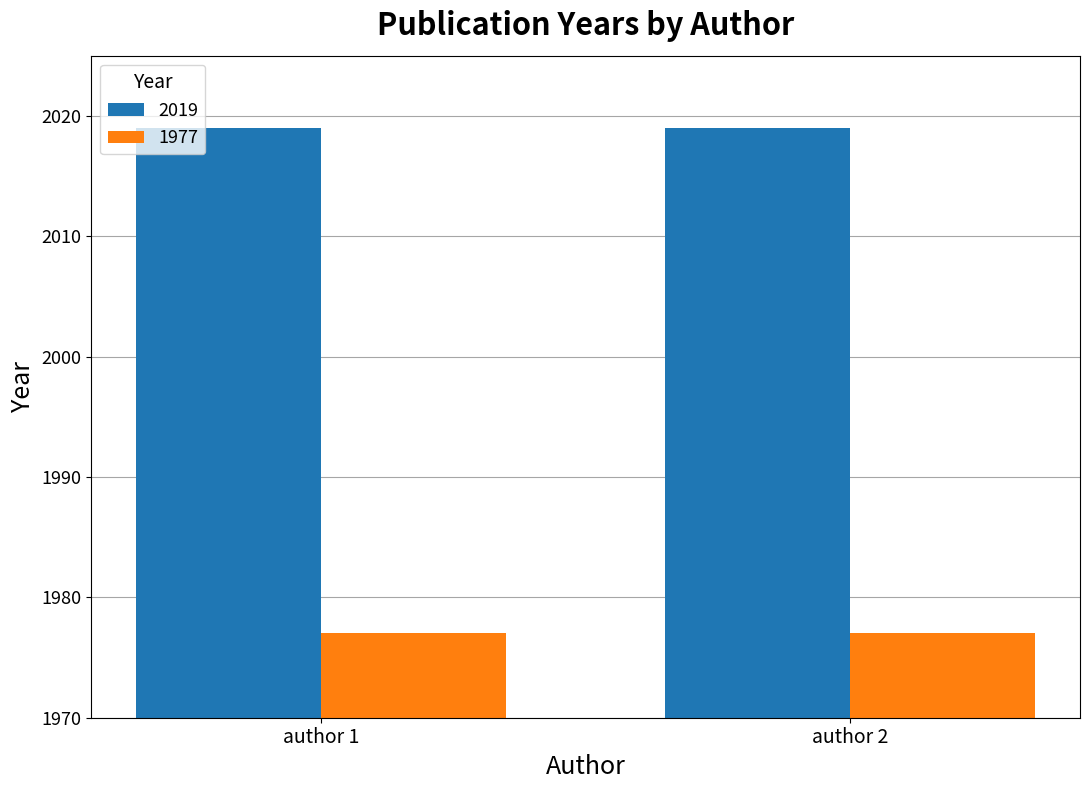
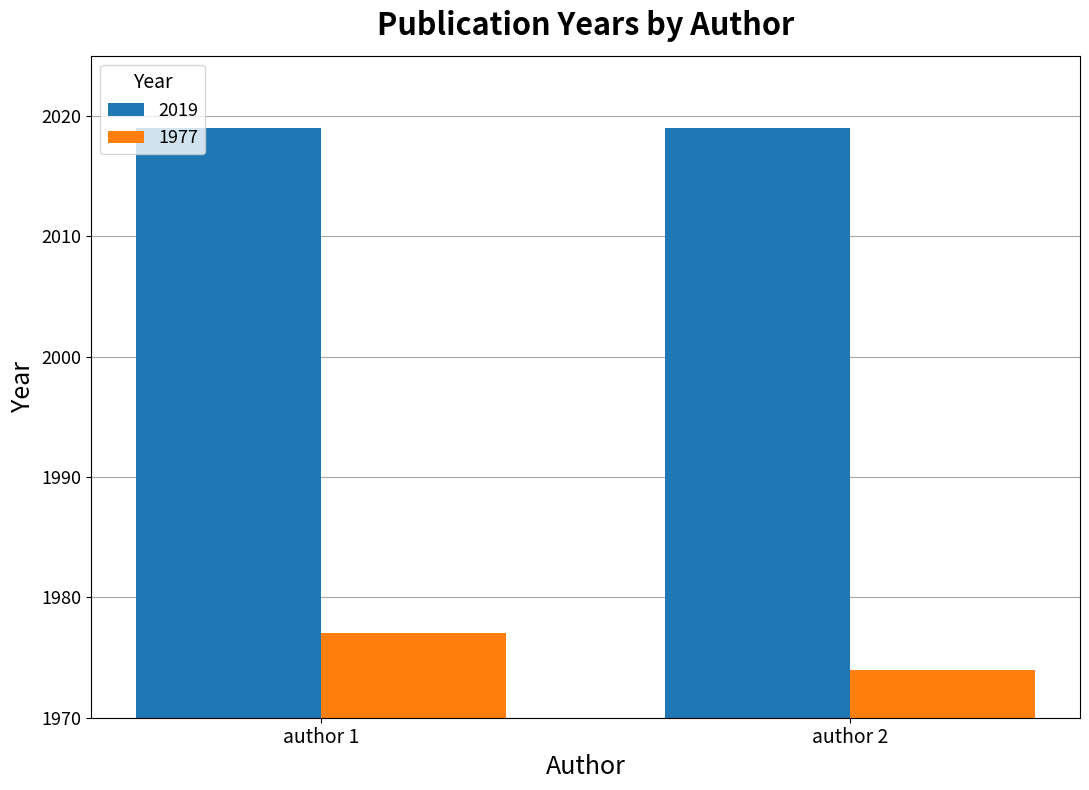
1977, author 2: 1977 -> 1974
